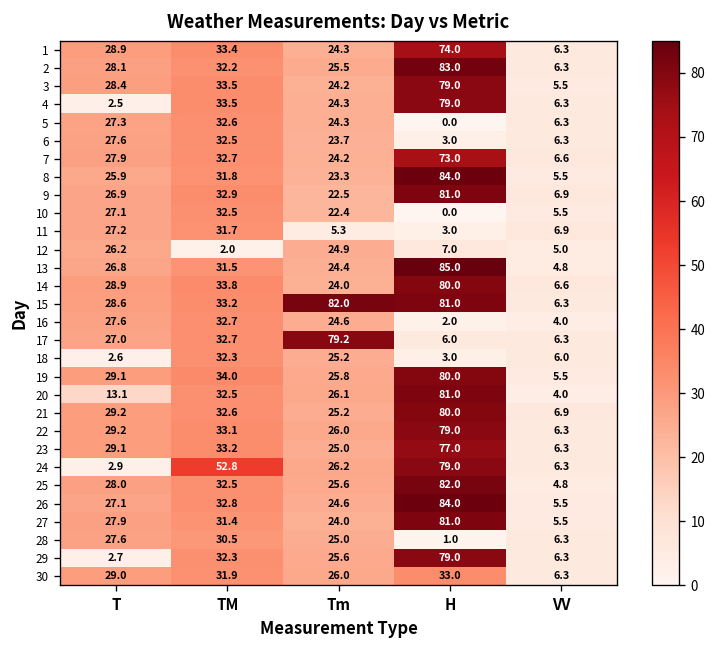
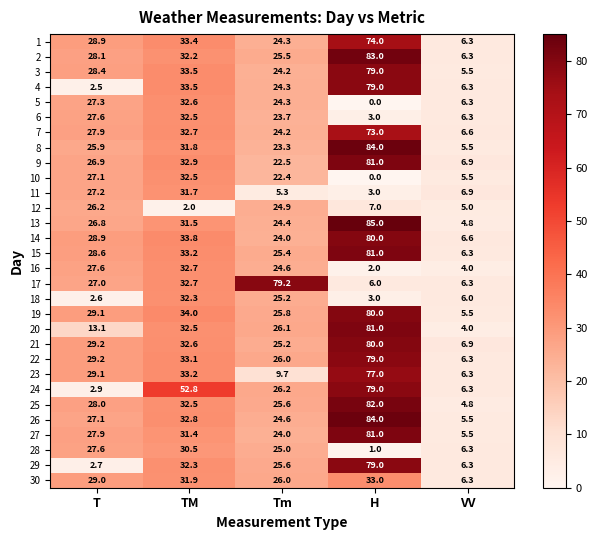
15, Tm: 82.0 -> 25.4
23, Tm: 25.0 -> 9.7
